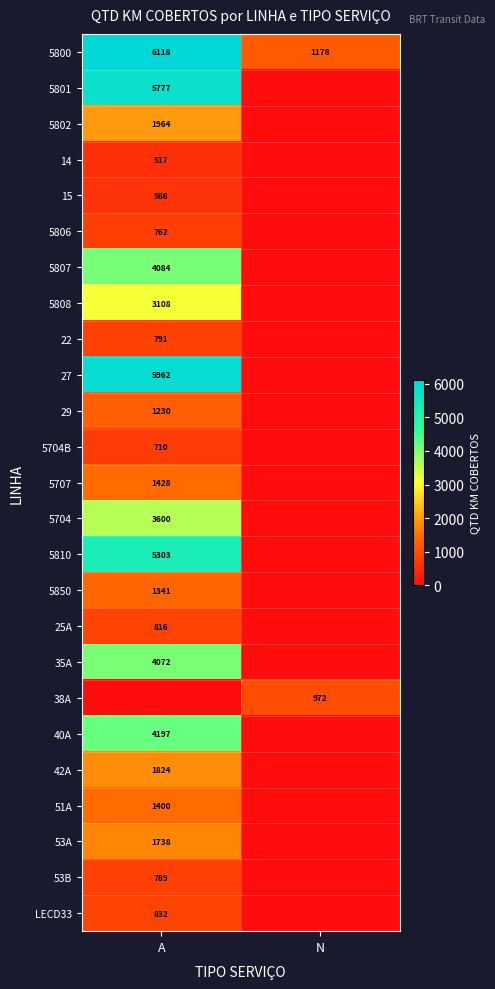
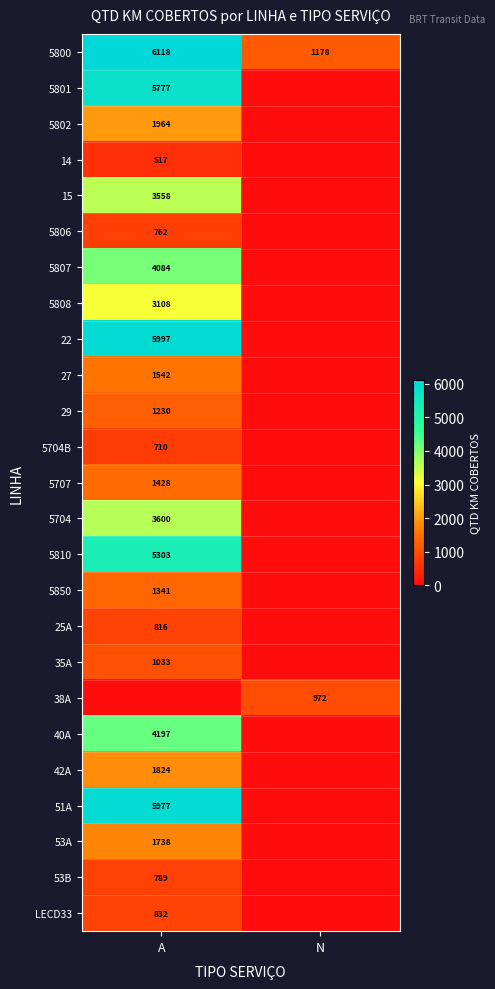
15, A: 566 -> 3558
22, A: 791 -> 5997
27, A: 5962 -> 1542
35A, A: 4072 -> 1033
51A, A: 1400 -> 5977
